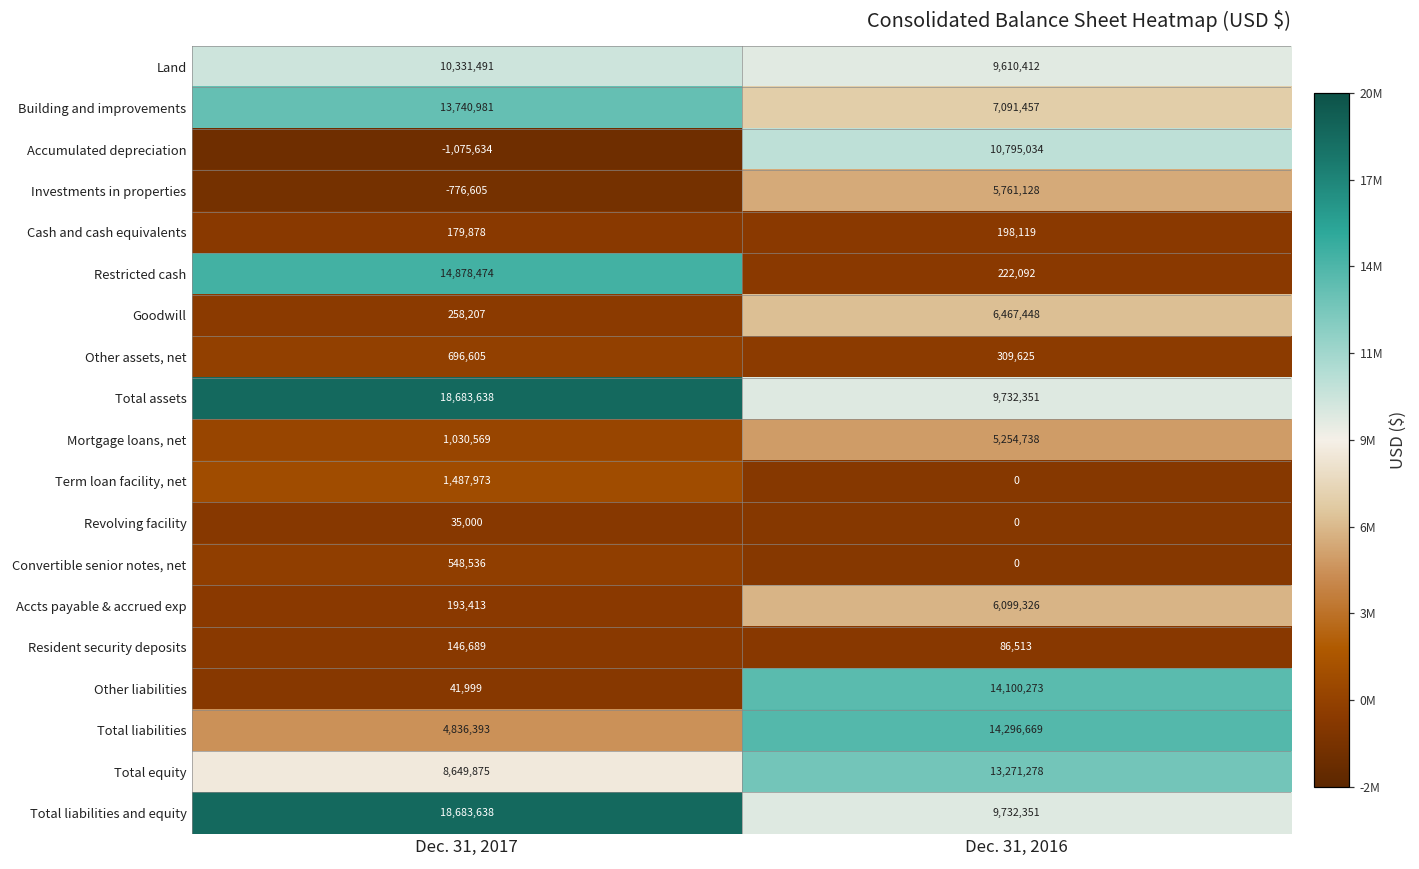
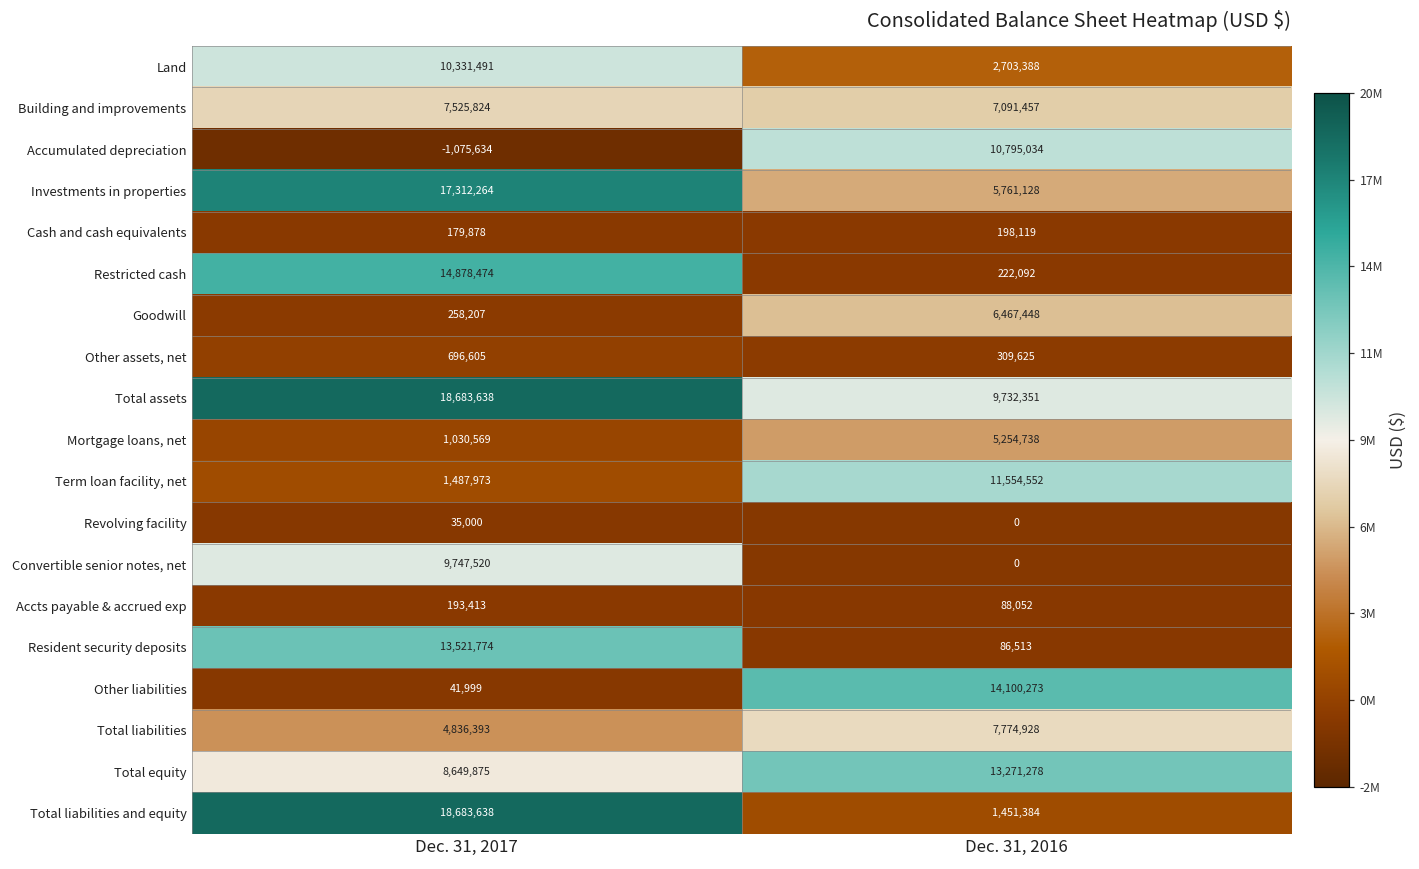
Land, Dec. 31, 2016: 9,610,412 -> 2,703,388
Building and improvements, Dec. 31, 2017: 13,740,981 -> 7,525,824
Investments in properties, Dec. 31, 2017: -776,605 -> 17,312,264
Term loan facility, net, Dec. 31, 2016: 0 -> 11,554,552
Convertible senior notes, net, Dec. 31, 2017: 548,536 -> 9,747,520
Accts payable & accrued exp, Dec. 31, 2016: 6,099,326 -> 88,052
Resident security deposits, Dec. 31, 2017: 146,689 -> 13,521,774
Total liabilities, Dec. 31, 2016: 14,296,669 -> 7,774,928
Total liabilities and equity, Dec. 31, 2016: 9,732,351 -> 1,451,384
